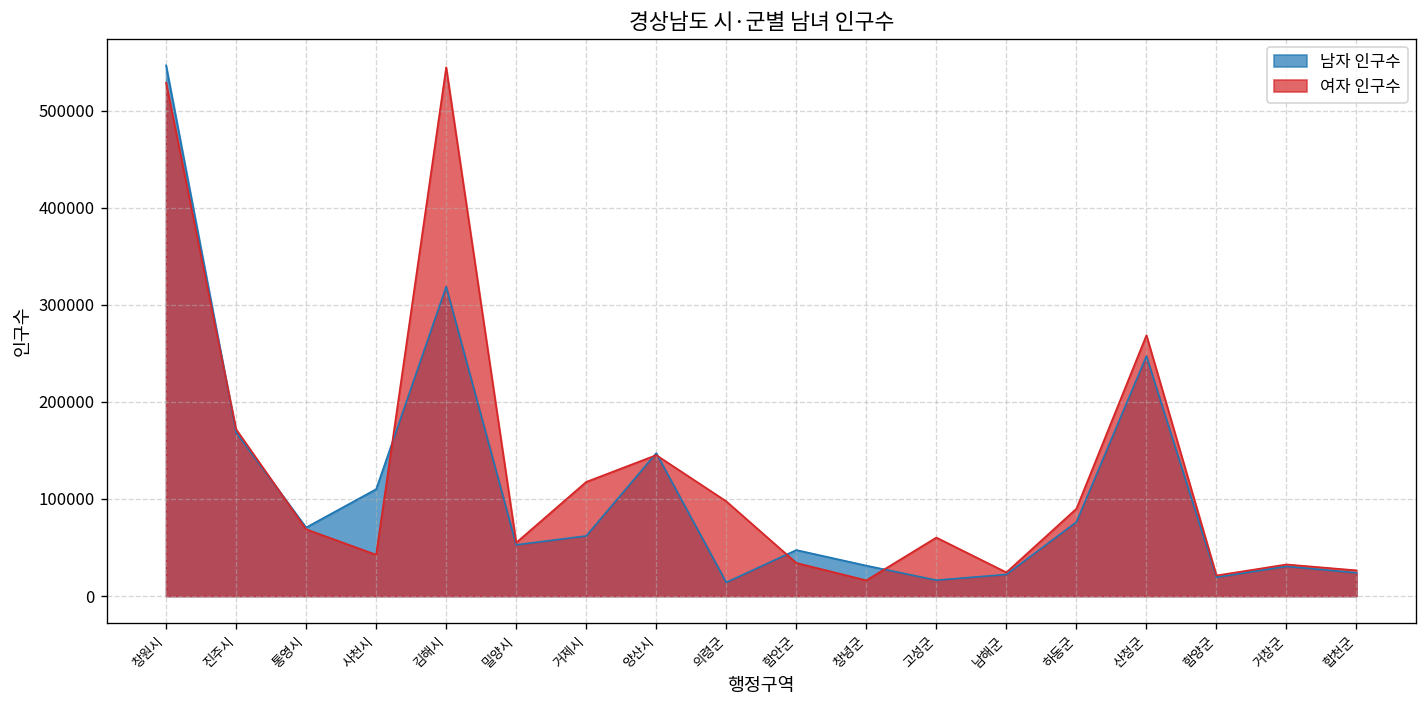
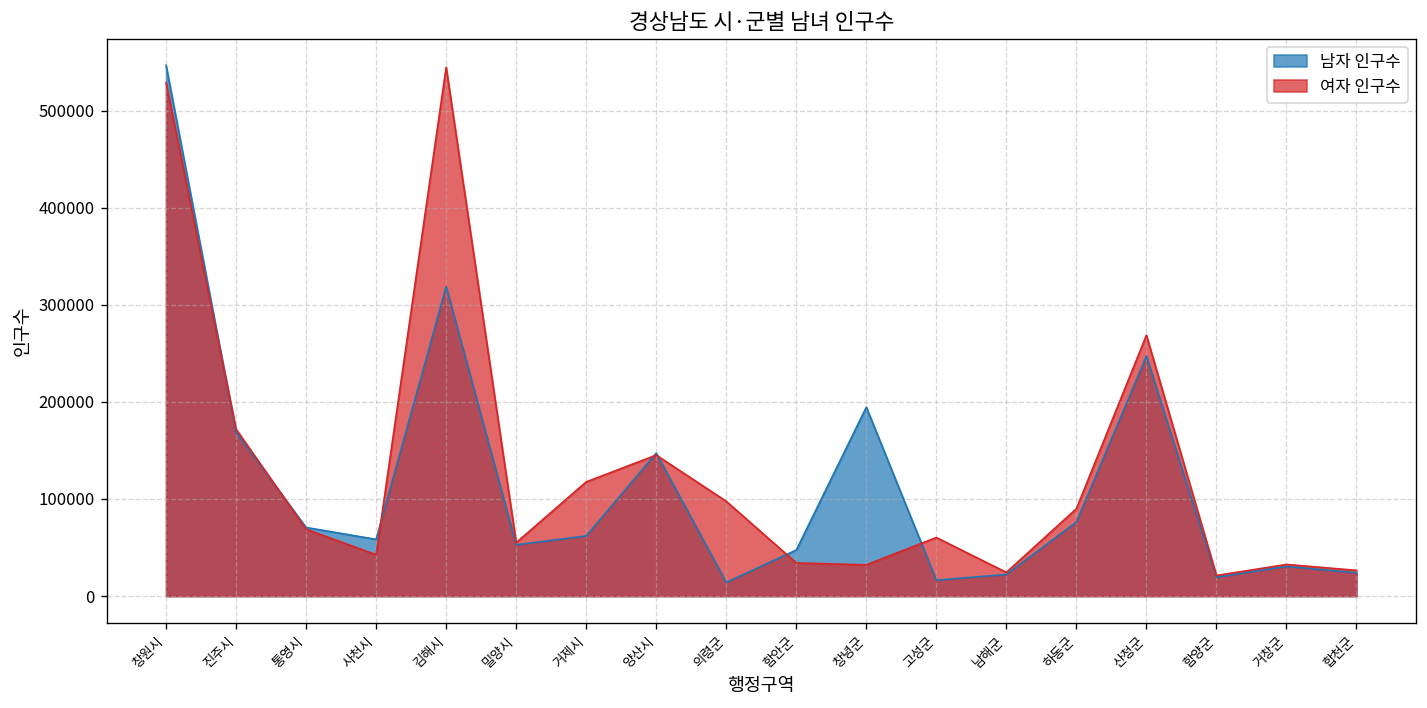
남자 인구수, 사천시: 110000 -> 60000
남자 인구수, 창녕군: 30000 -> 190000
여자 인구수, 창녕군: 20000 -> 30000
